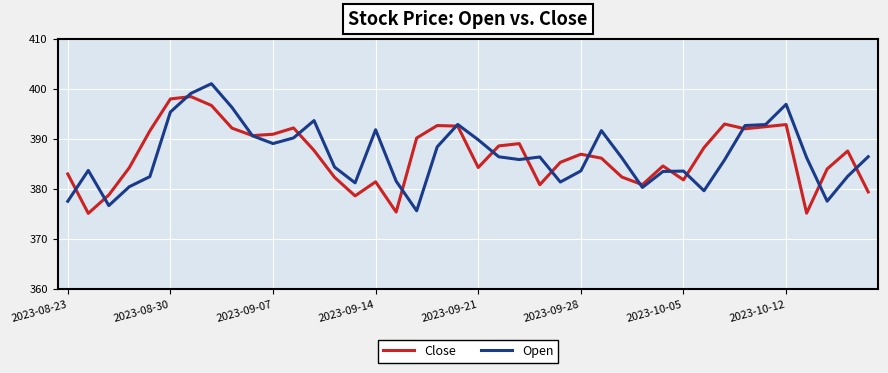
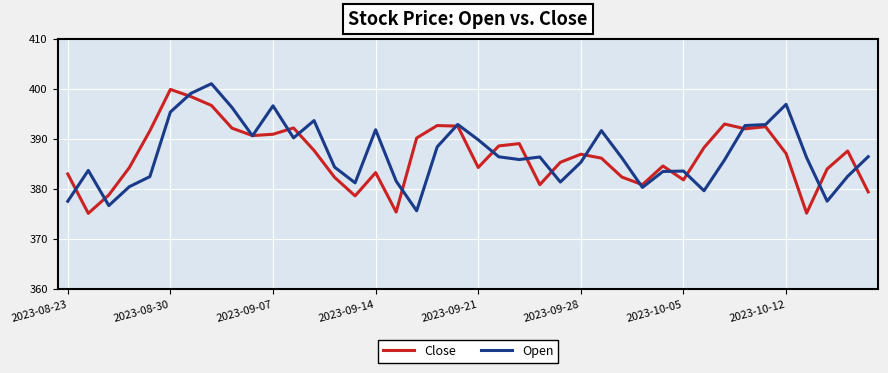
Close, 2023-08-30: 398 -> 400
Open, 2023-09-07: 389 -> 397
Close, 2023-09-14: 381 -> 383
Open, 2023-09-28: 384 -> 385
Close, 2023-10-12: 393 -> 387
